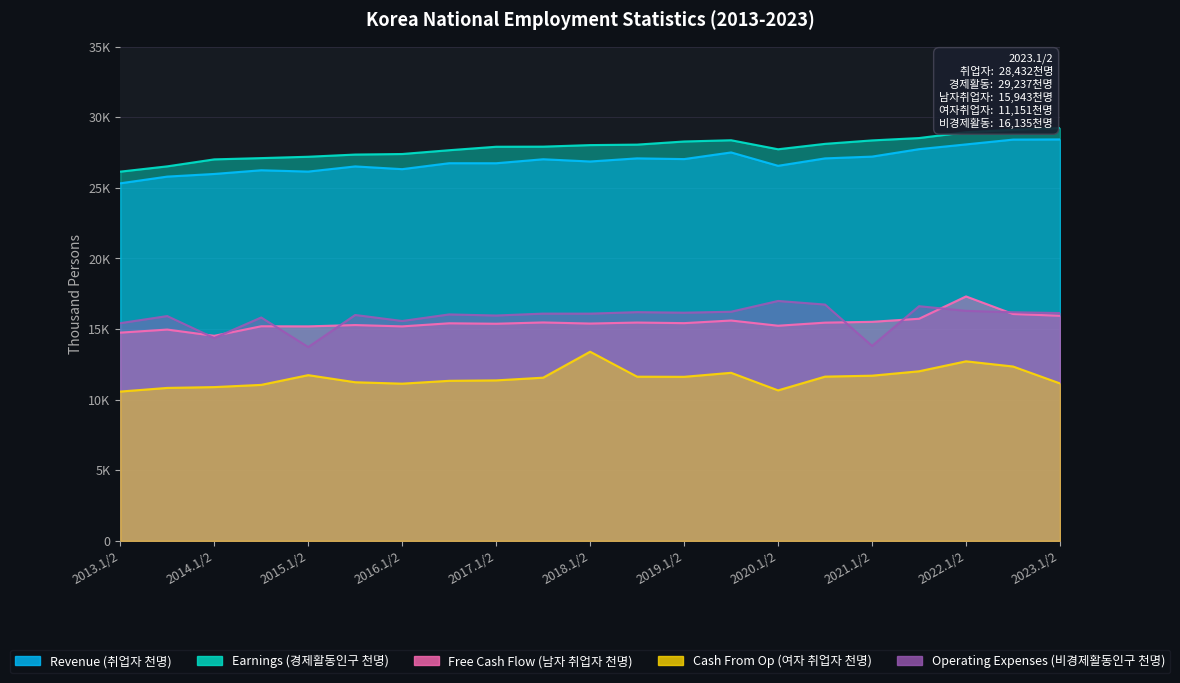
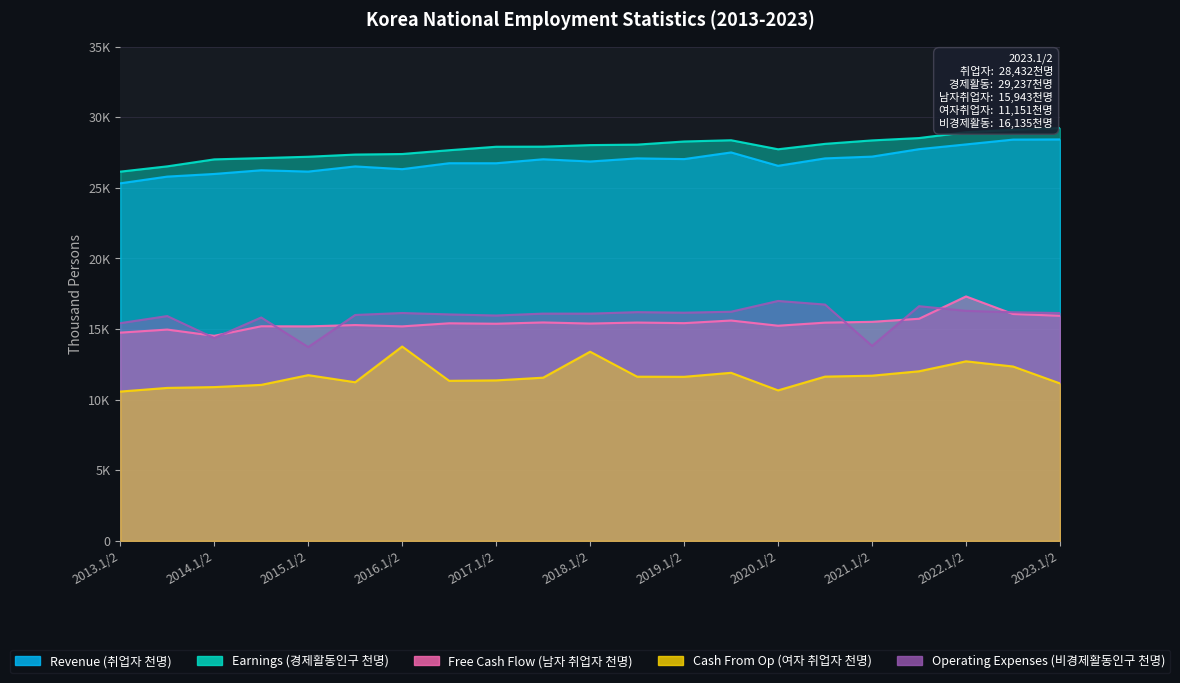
Operating Expenses (비경제활동인구 천명), 2016.1/2: 15600 -> 16100
Cash From Op (여자 취업자 천명), 2016.1/2: 11100 -> 13800
